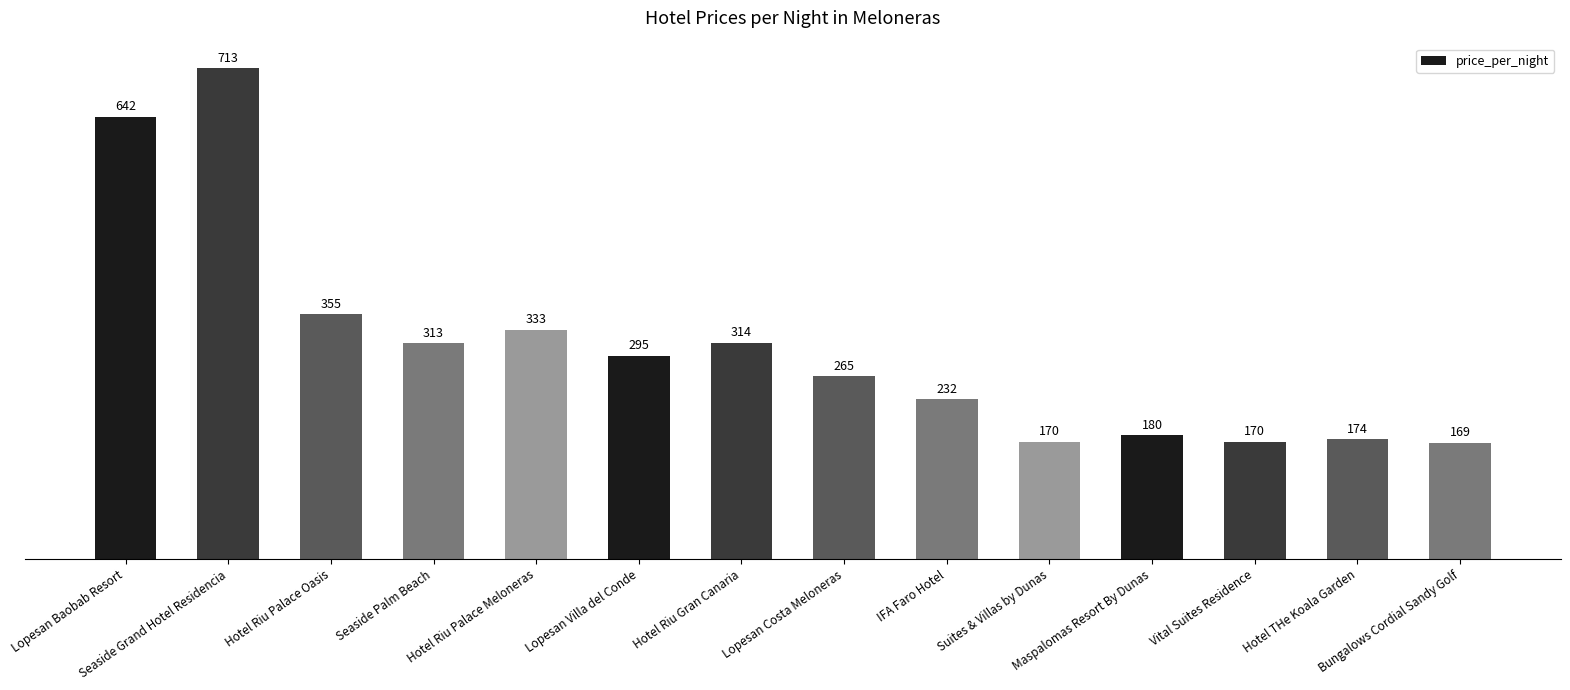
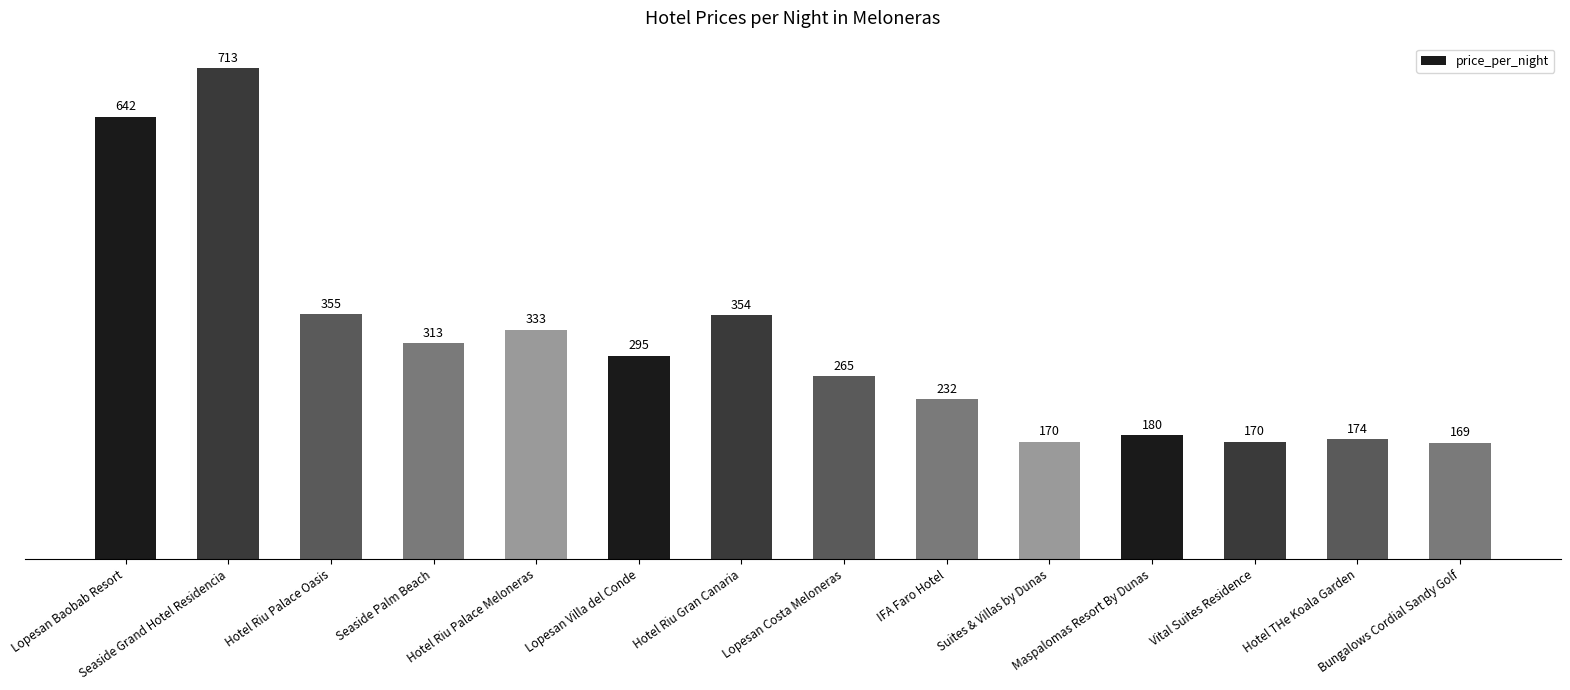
Hotel Riu Gran Canaria: 314 -> 354
